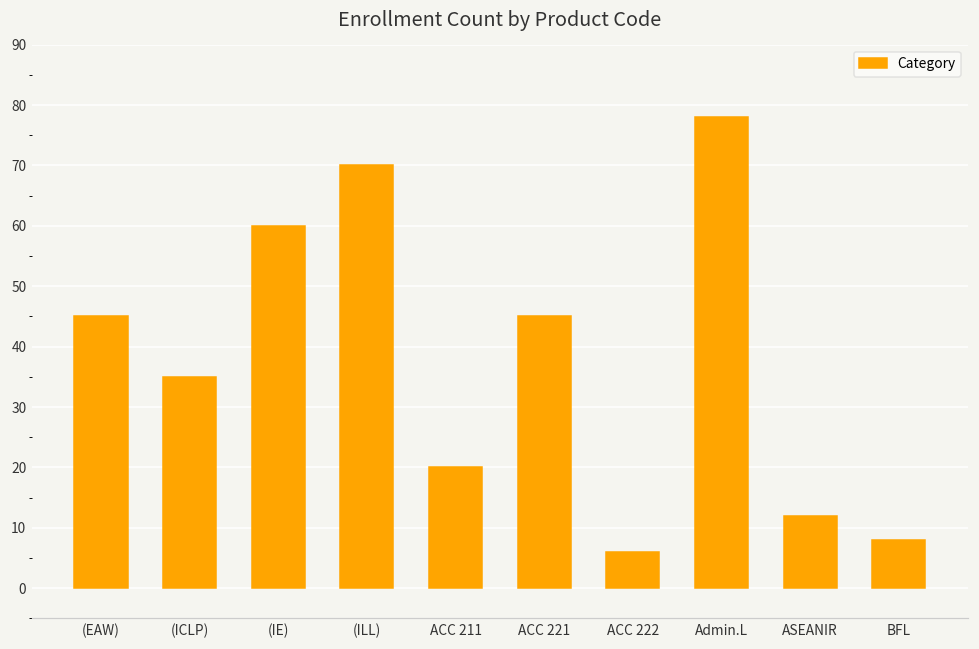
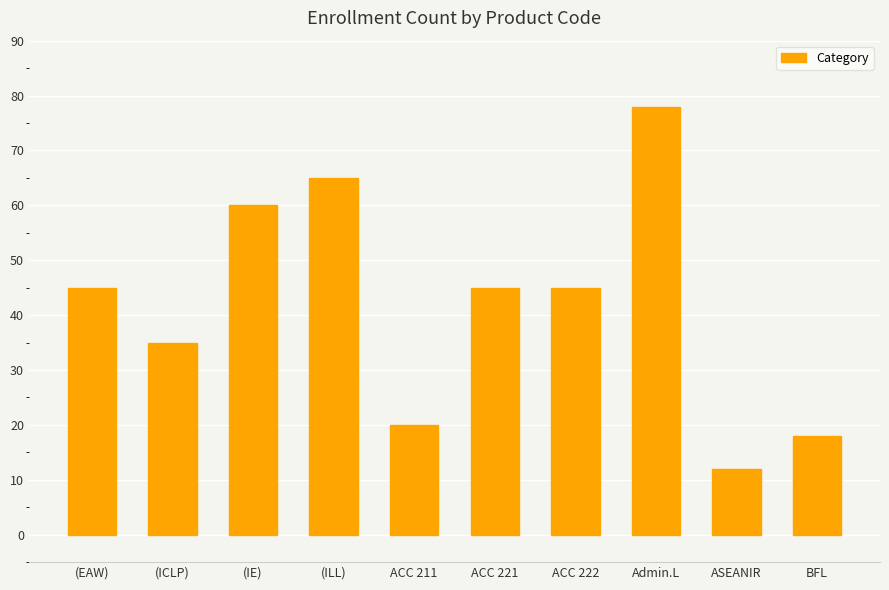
(ILL): 70 -> 65
ACC 222: 6 -> 45
BFL: 8 -> 18
